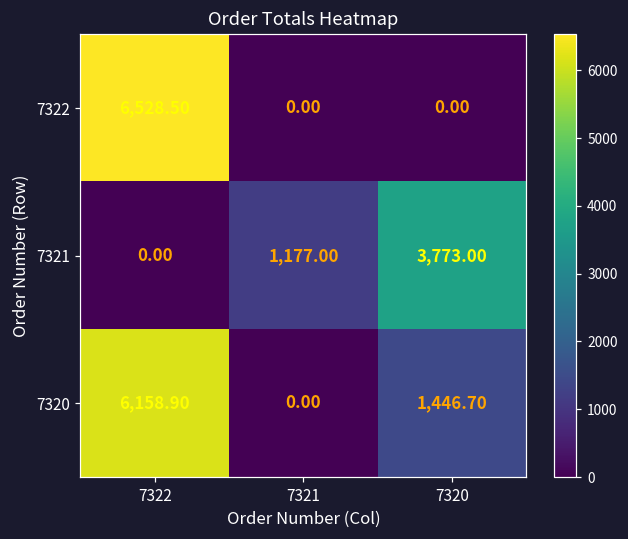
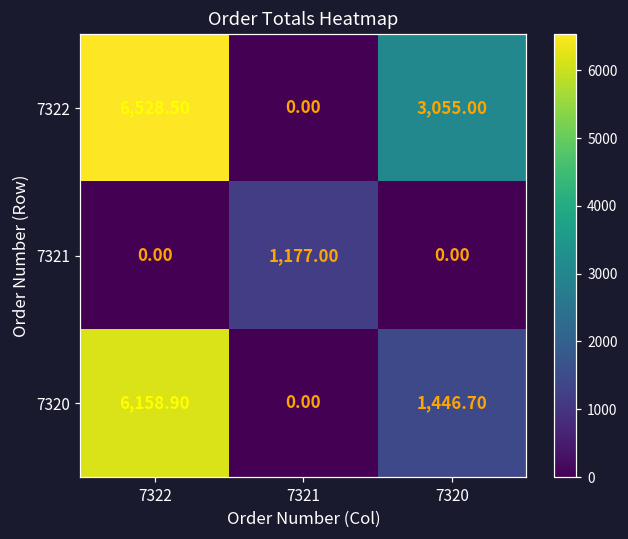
7322, 7320: 0.00 -> 3,055.00
7321, 7320: 3,773.00 -> 0.00
